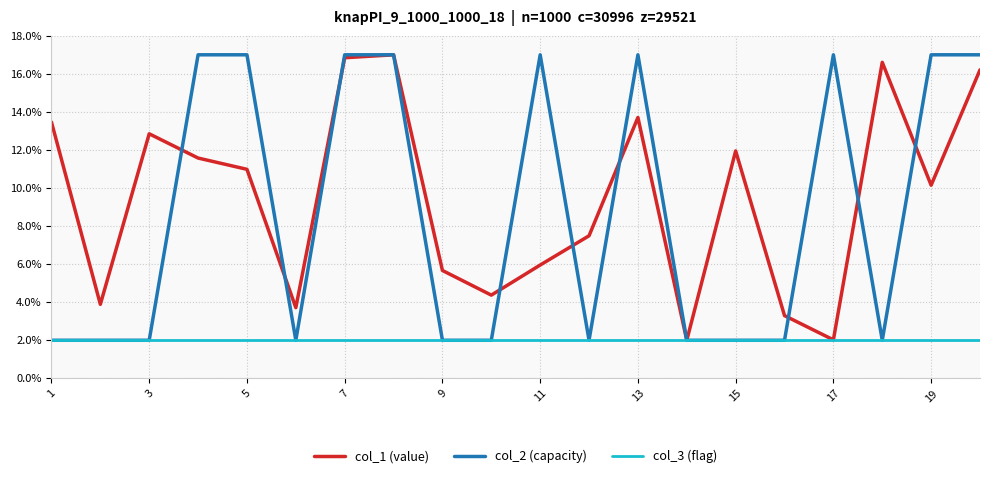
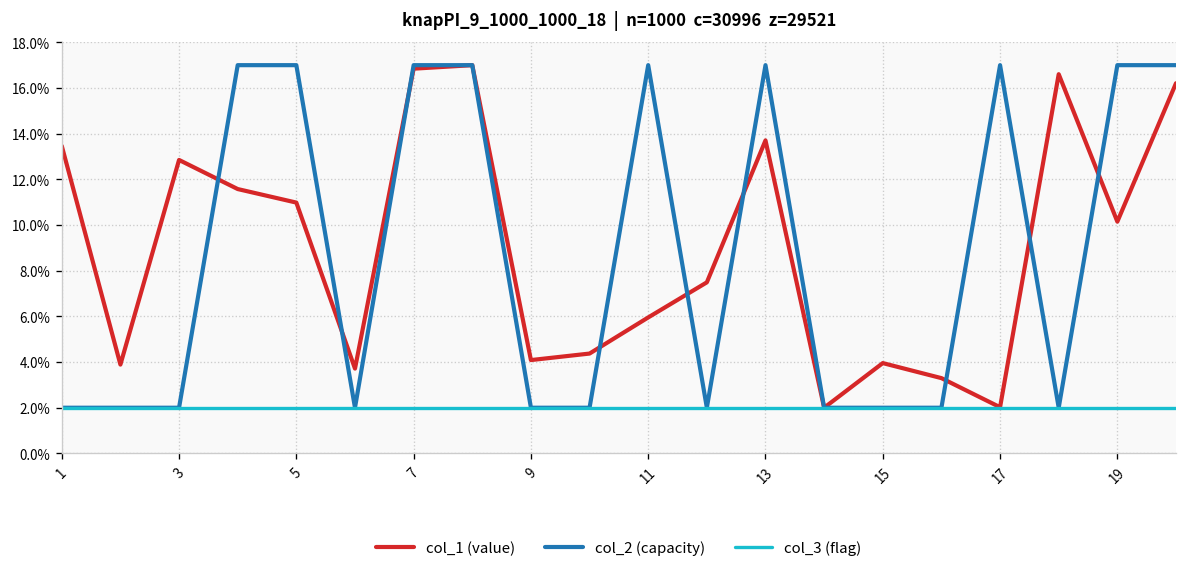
col_1 (value), 9: 5.7% -> 4.1%
col_1 (value), 15: 11.9% -> 4.0%
